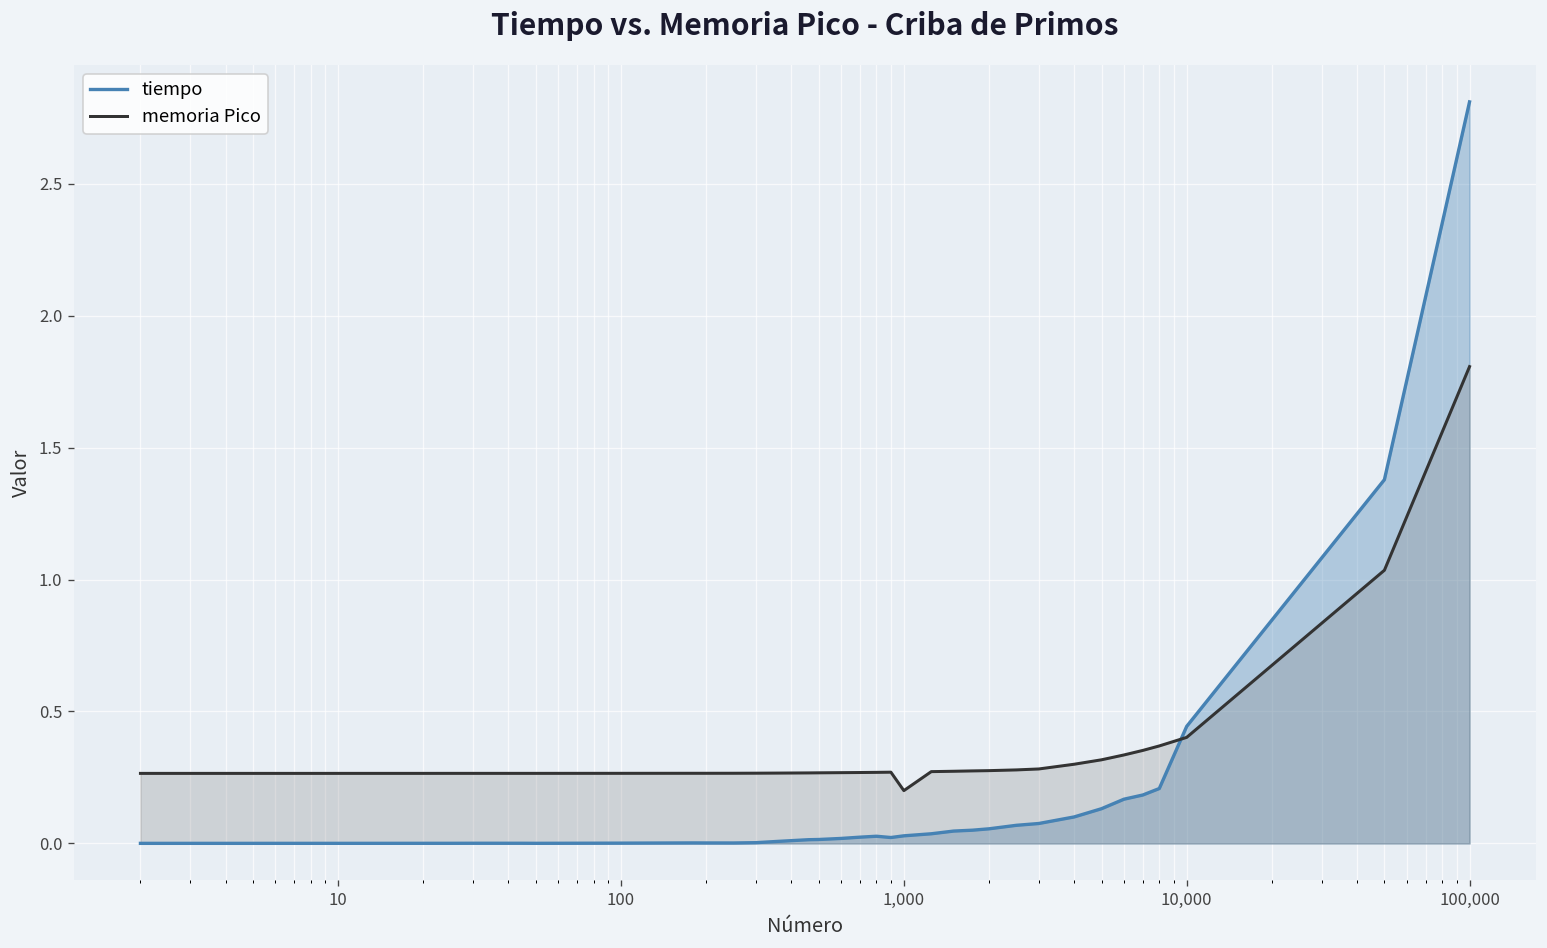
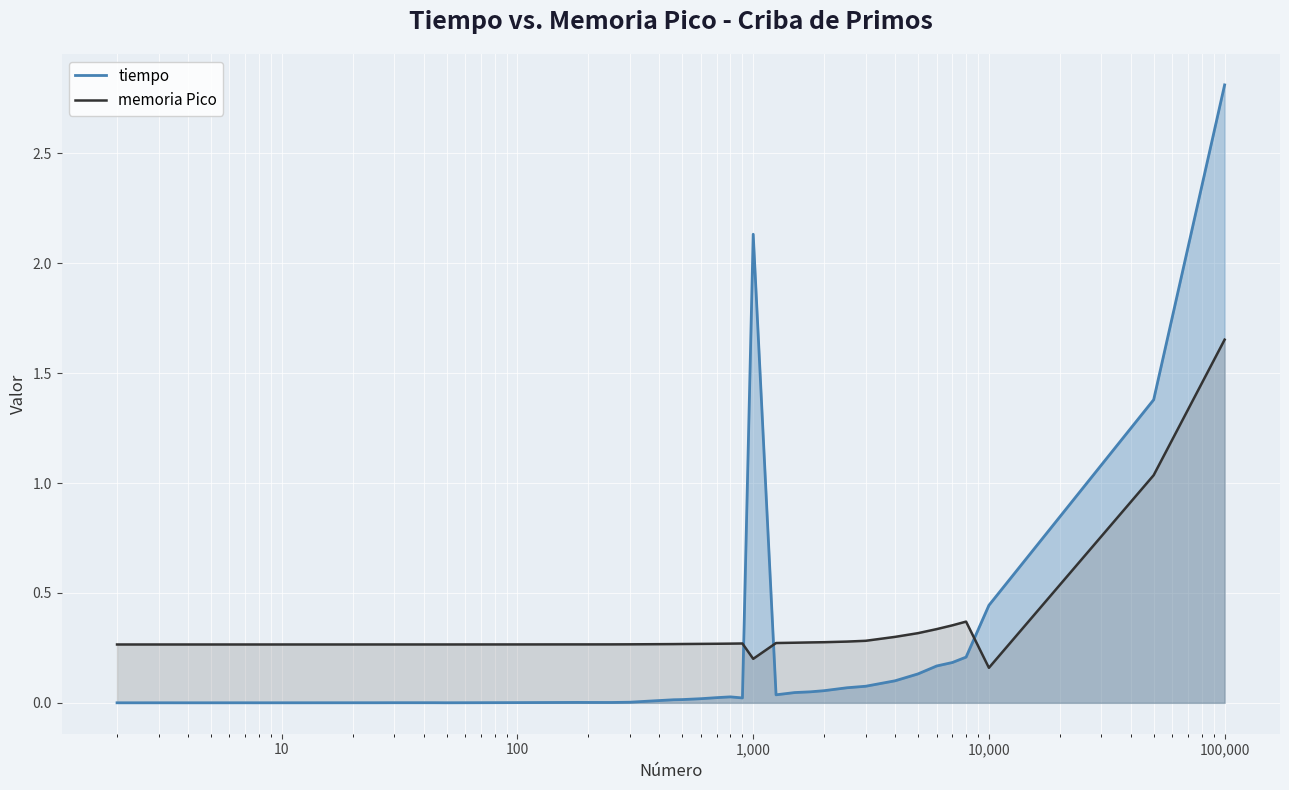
tiempo, 1,000: 0.03 -> 2.13
memoria Pico, 10,000: 0.40 -> 0.16
memoria Pico, 100,000: 1.81 -> 1.65
